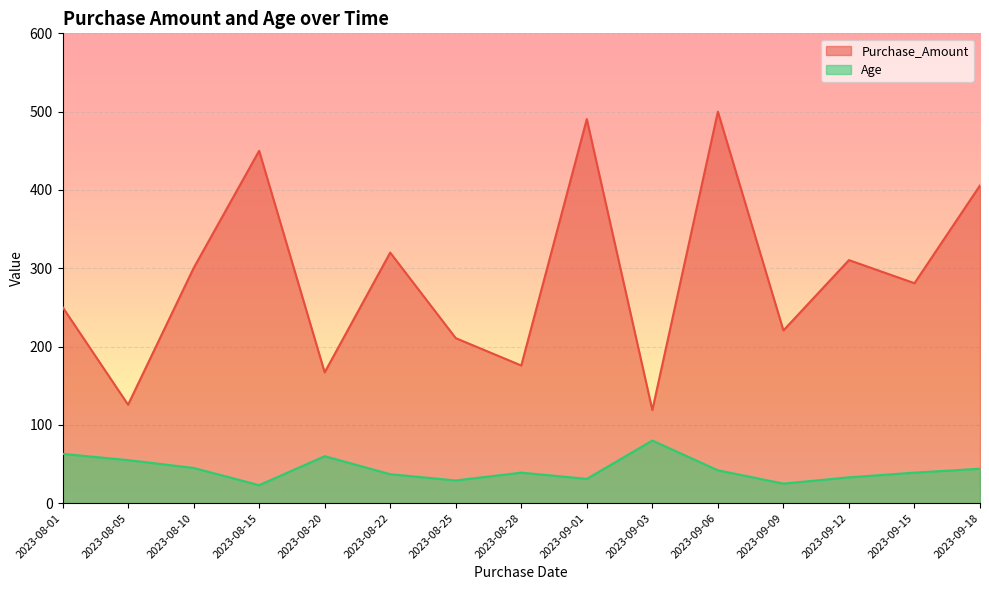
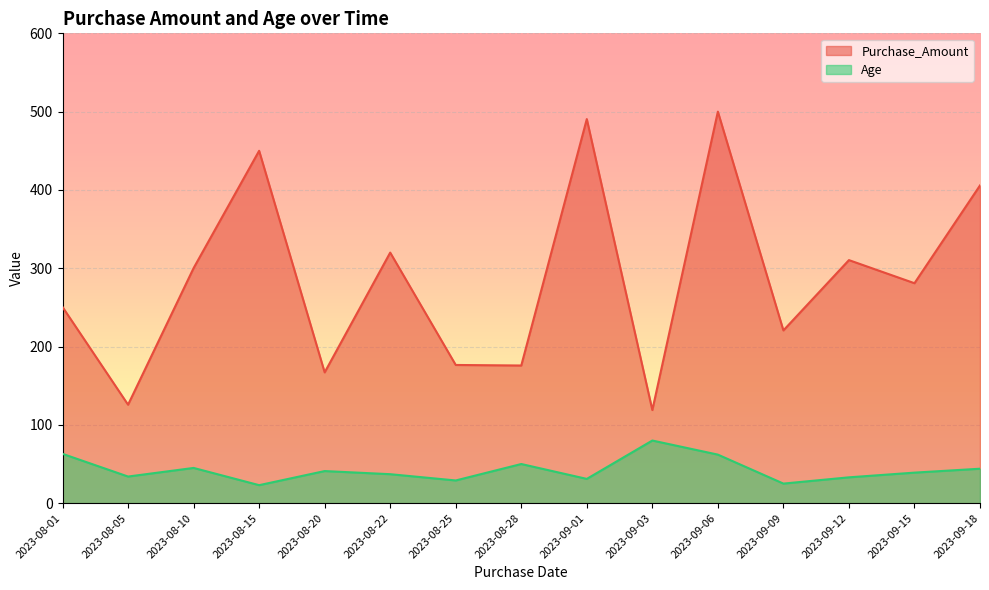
Age, 2023-08-05: 60 -> 30
Age, 2023-08-20: 60 -> 40
Purchase_Amount, 2023-08-25: 210 -> 180
Age, 2023-08-28: 40 -> 50
Age, 2023-09-06: 40 -> 60
